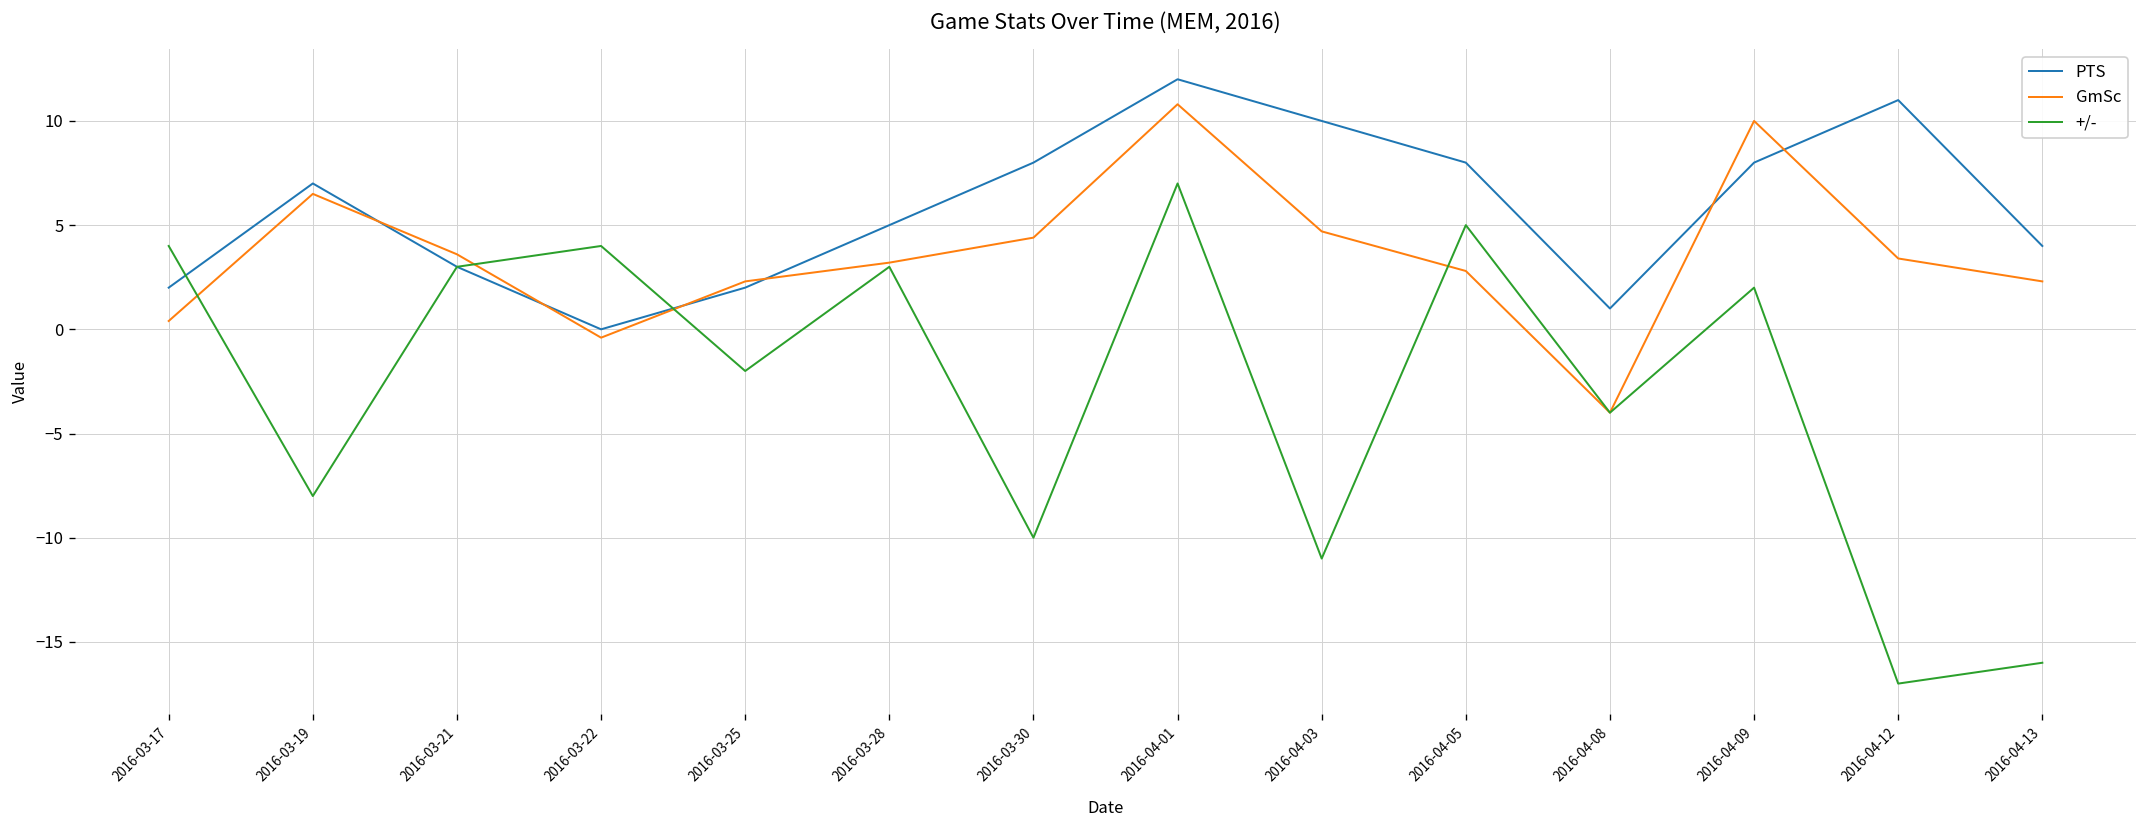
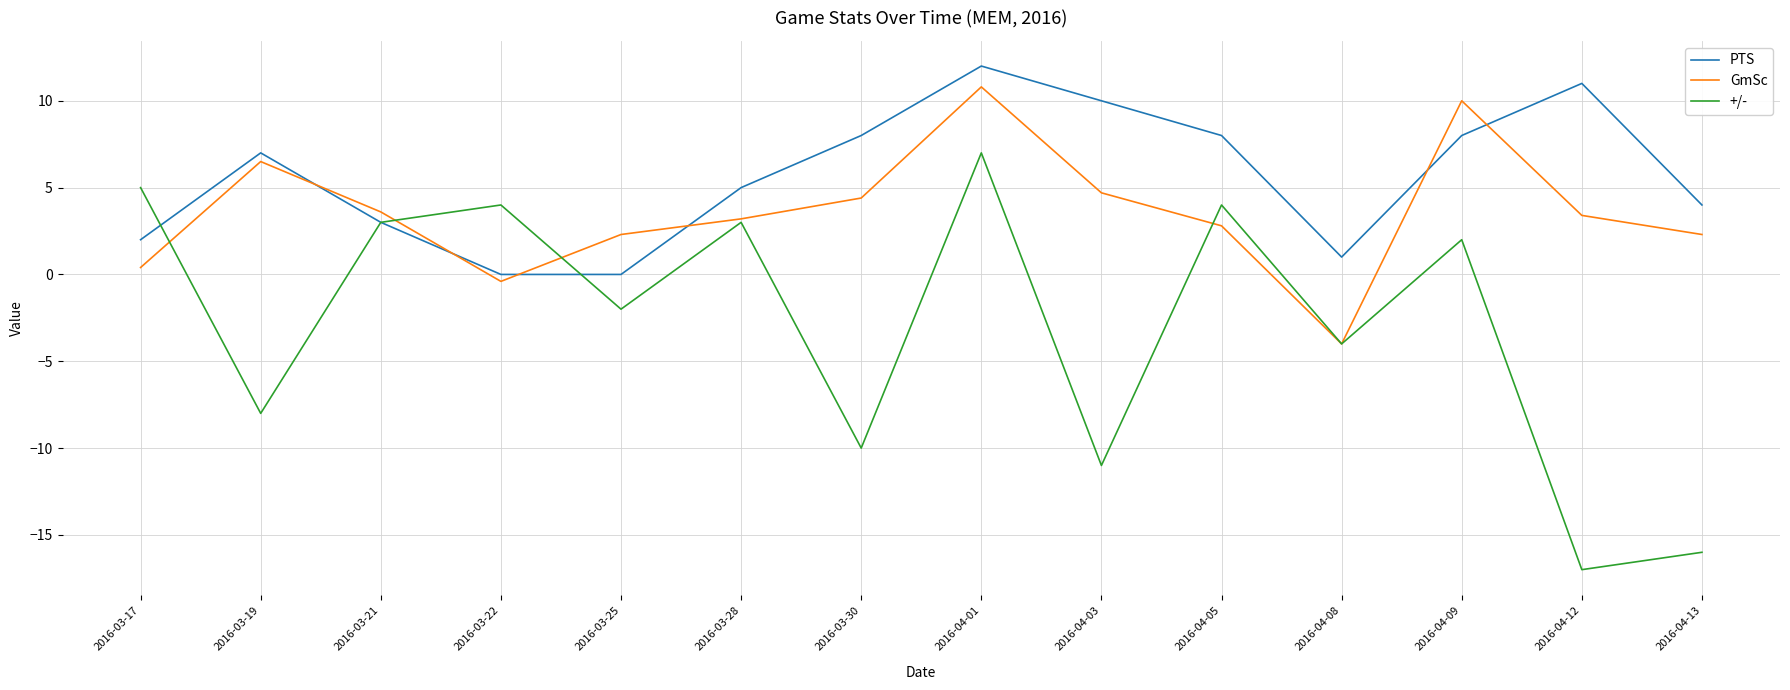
+/-, 2016-03-17: 4 -> 5
PTS, 2016-03-25: 2 -> 0
+/-, 2016-04-05: 5 -> 4
